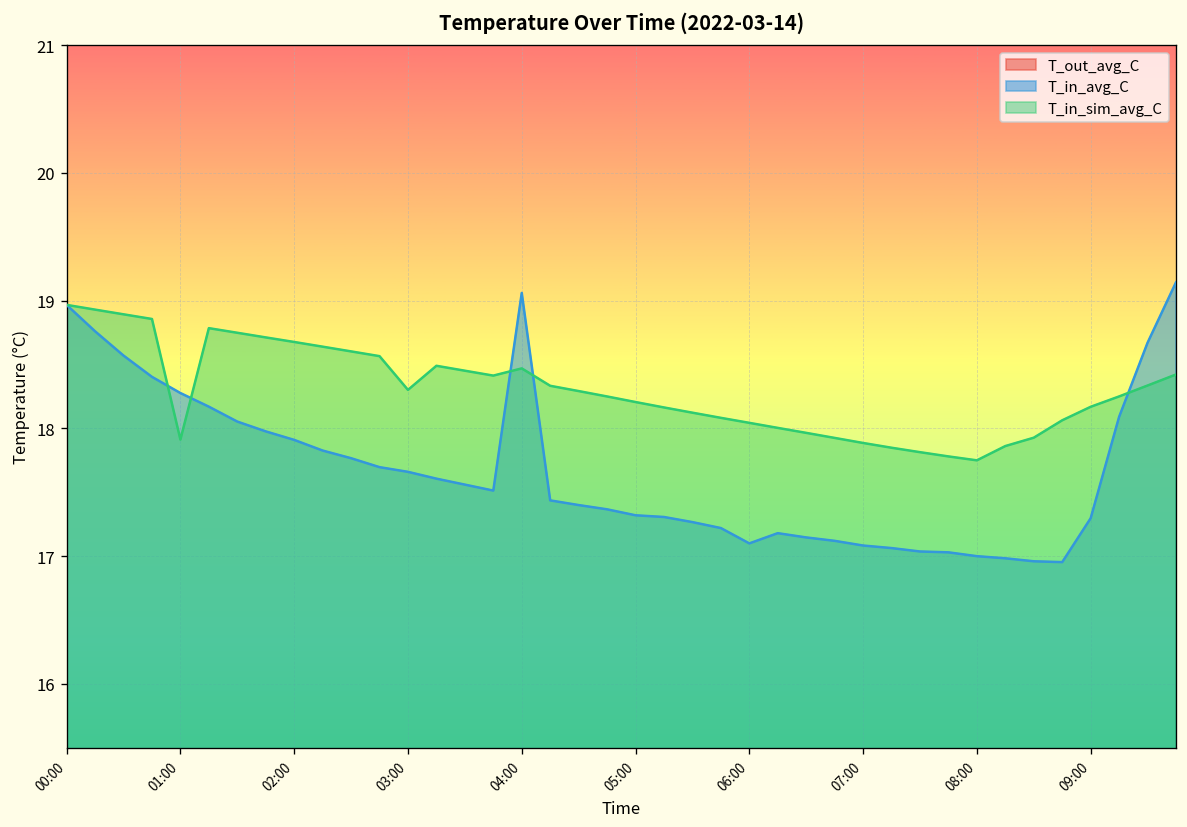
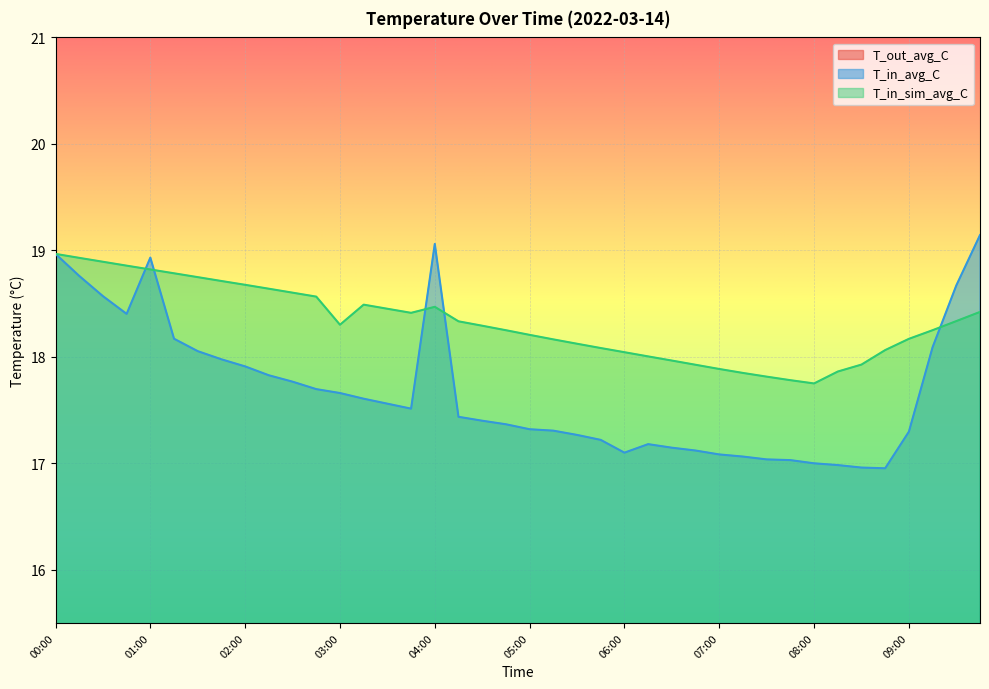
T_in_avg_C, 01:00: 18.28 -> 18.93
T_in_sim_avg_C, 01:00: 17.91 -> 18.82
